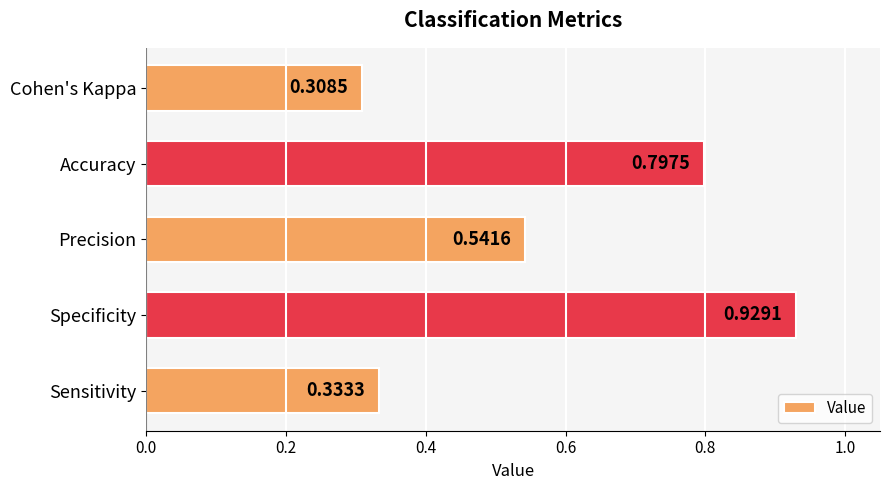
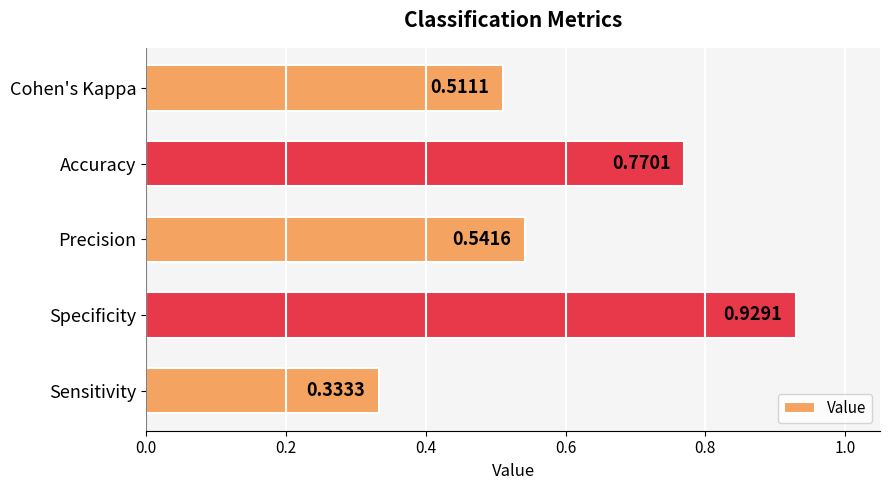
Cohen's Kappa: 0.3085 -> 0.5111
Accuracy: 0.7975 -> 0.7701
